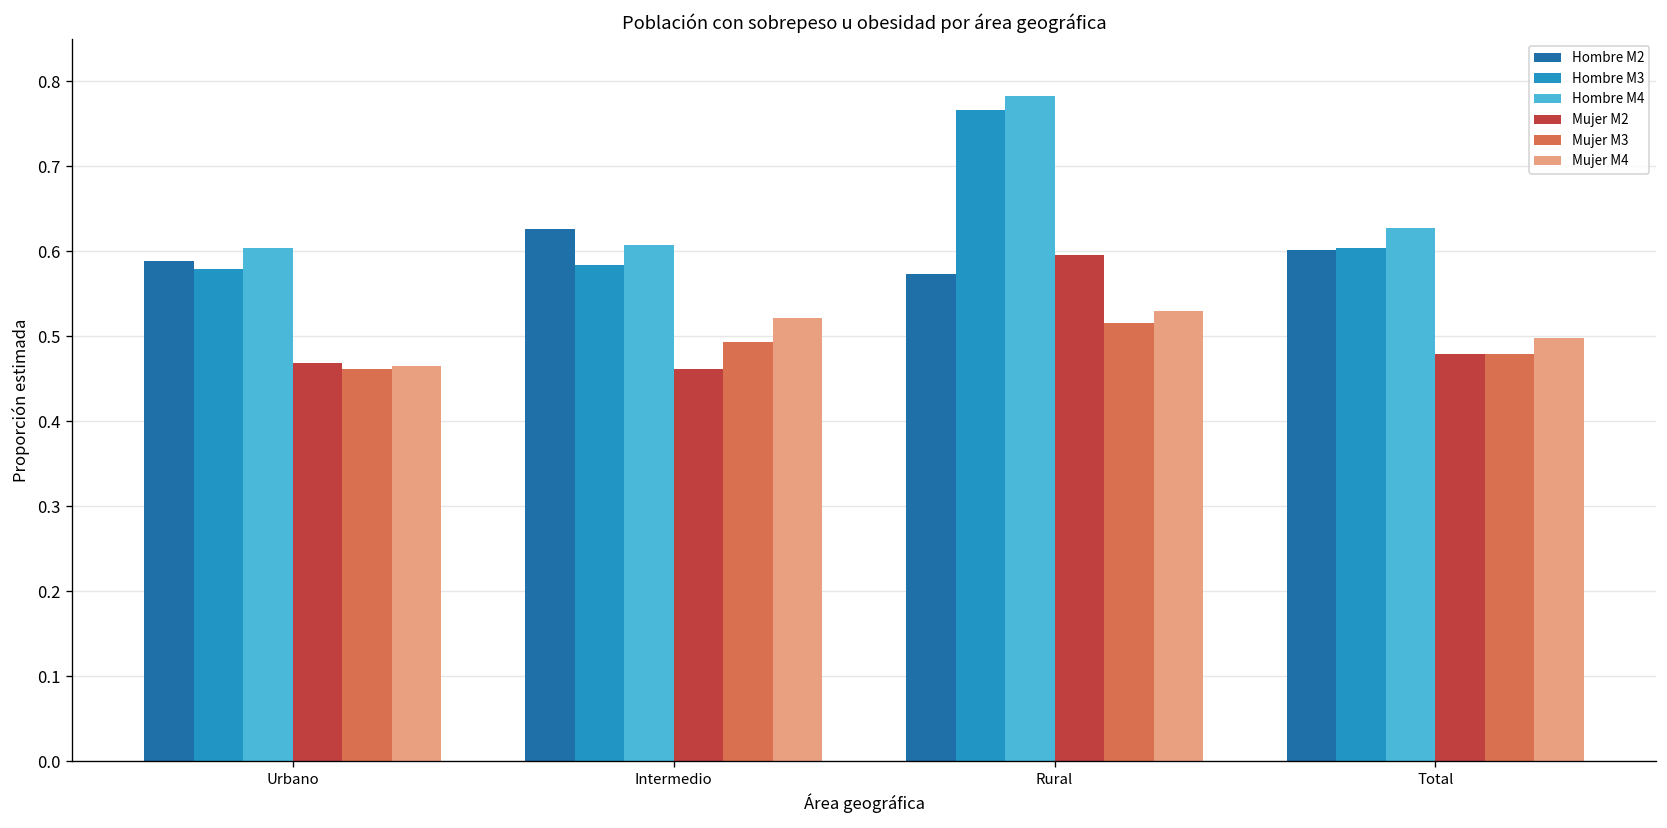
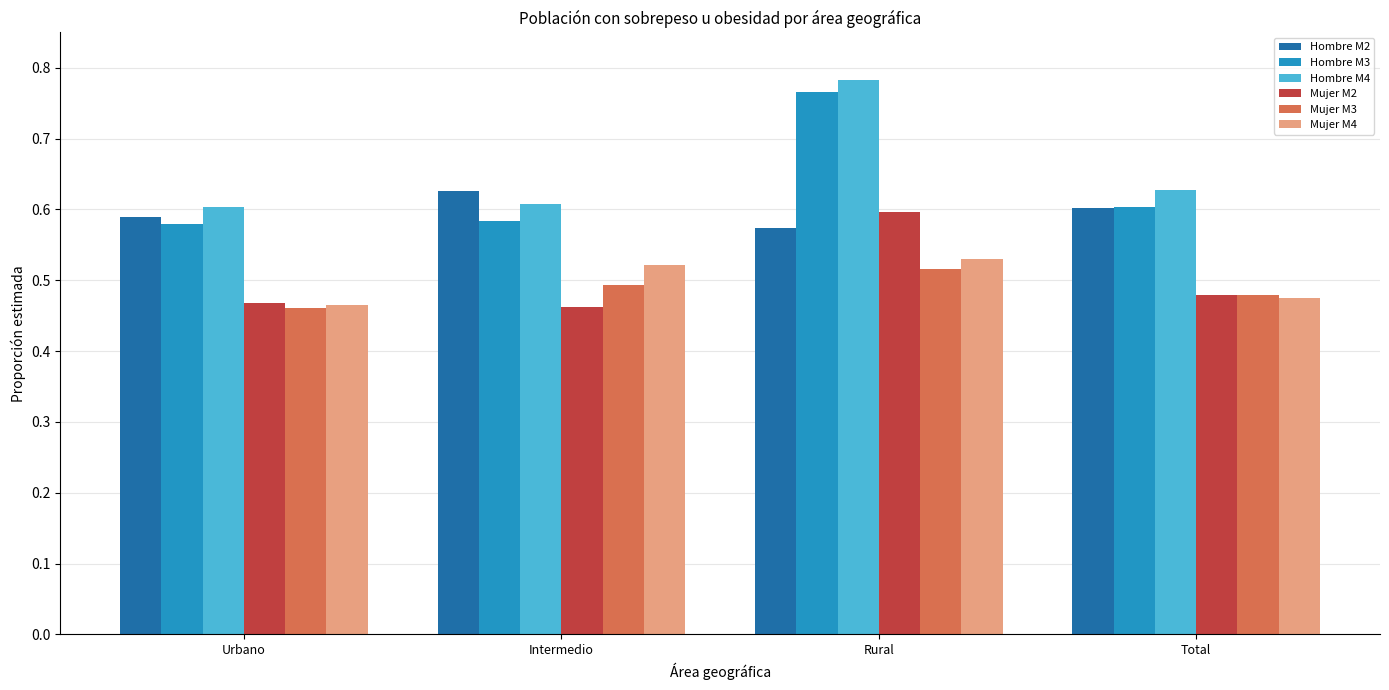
Mujer M4, Total: 0.50 -> 0.47
